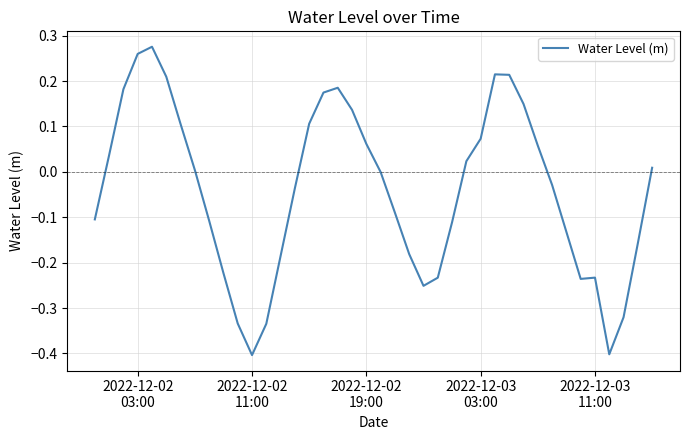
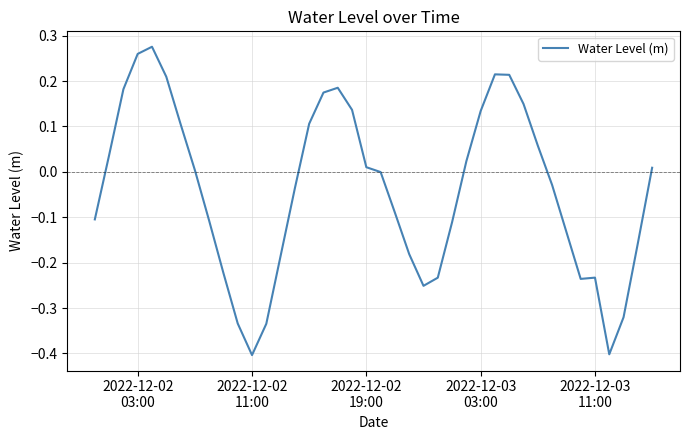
2022-12-02 19:00: 0.06 -> 0.01
2022-12-03 03:00: 0.07 -> 0.13
